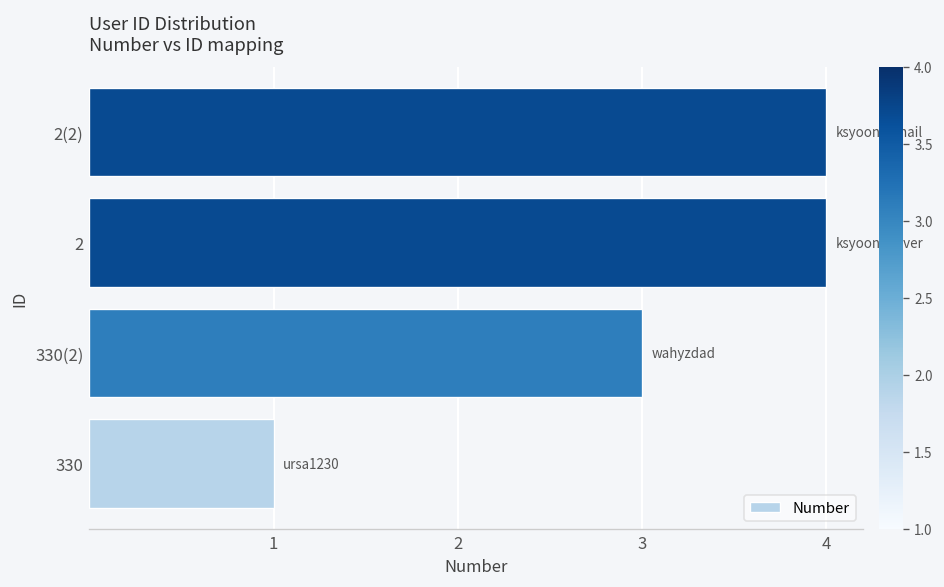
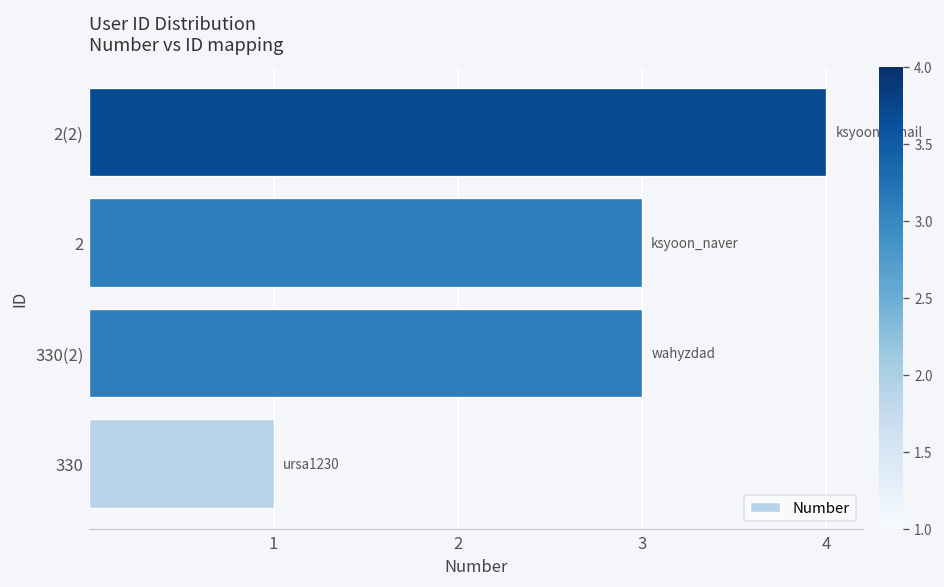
2: 4 -> 3
